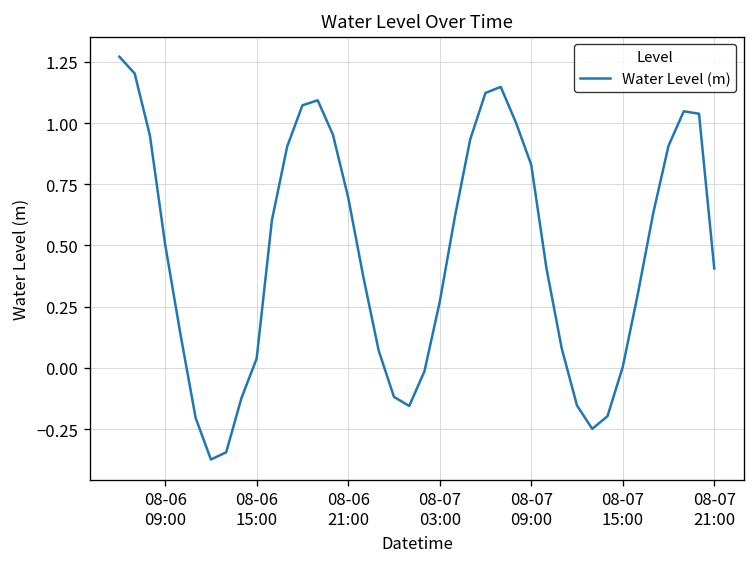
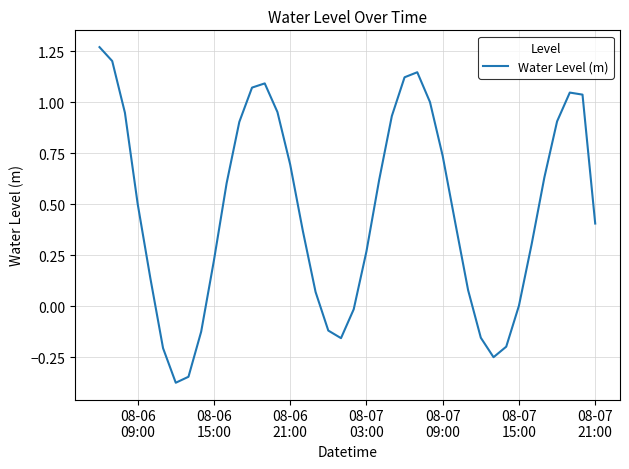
08-06 15:00: 0.04 -> 0.22
08-07 09:00: 0.83 -> 0.74
